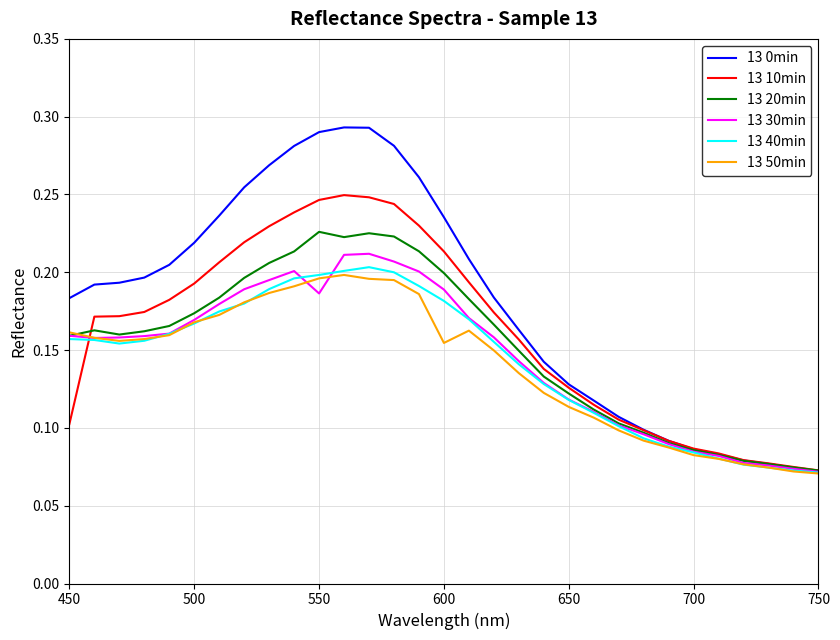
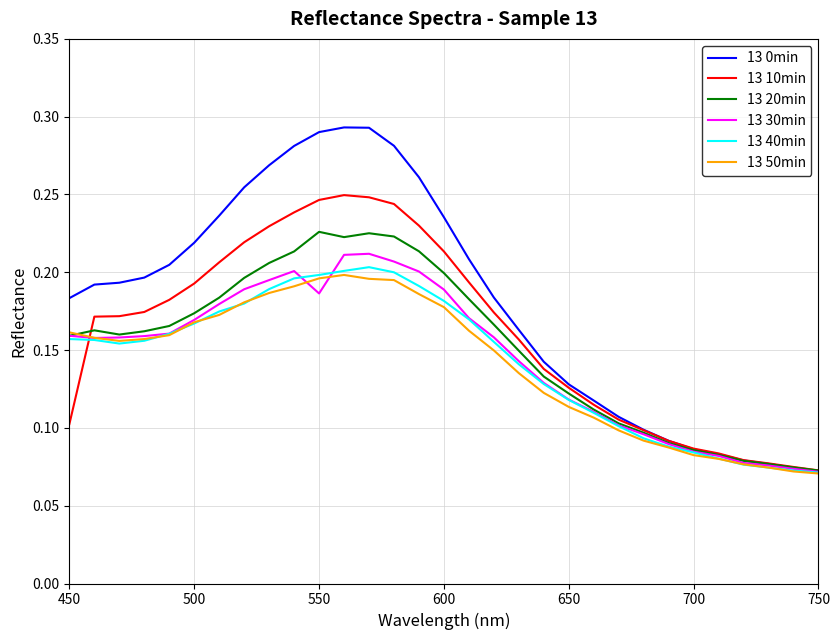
13 50min, 600: 0.155 -> 0.178
